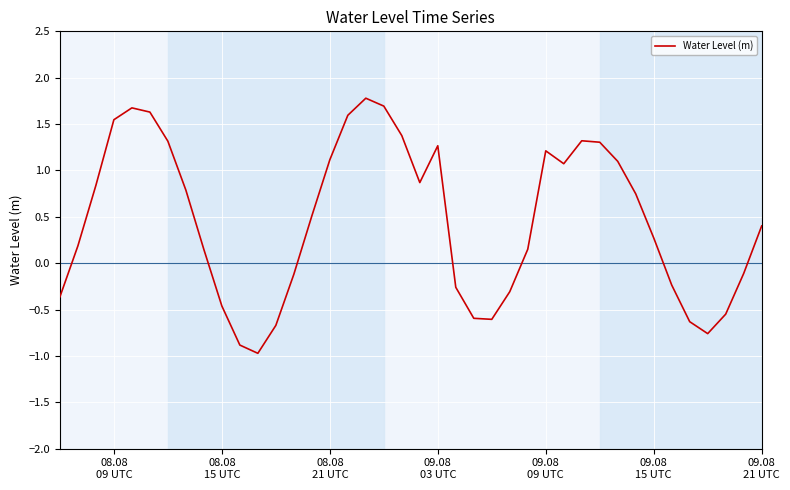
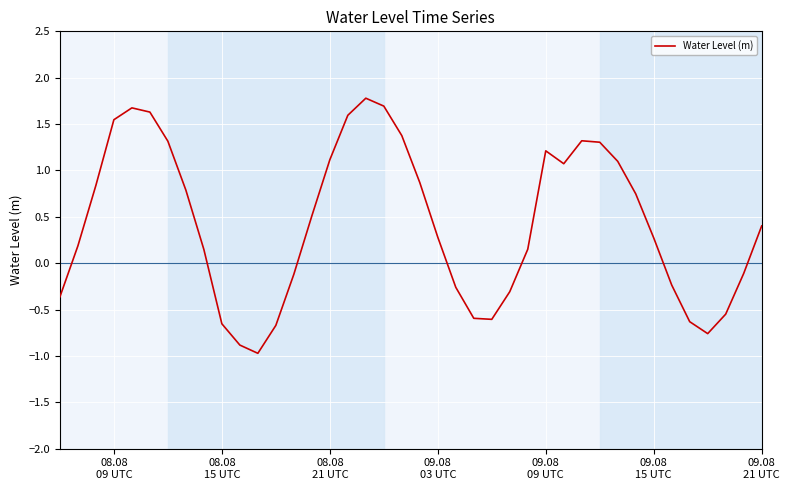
08.08 15 UTC: -0.5 -> -0.7
09.08 03 UTC: 1.3 -> 0.3
